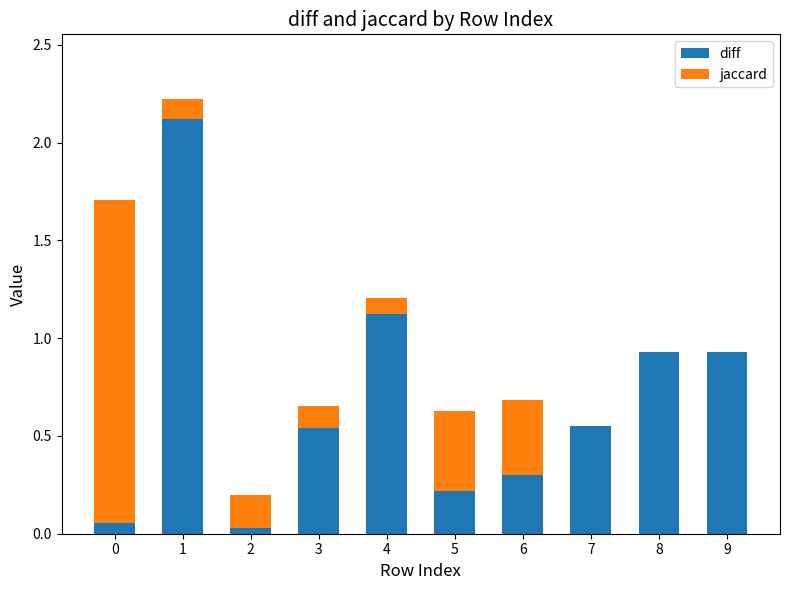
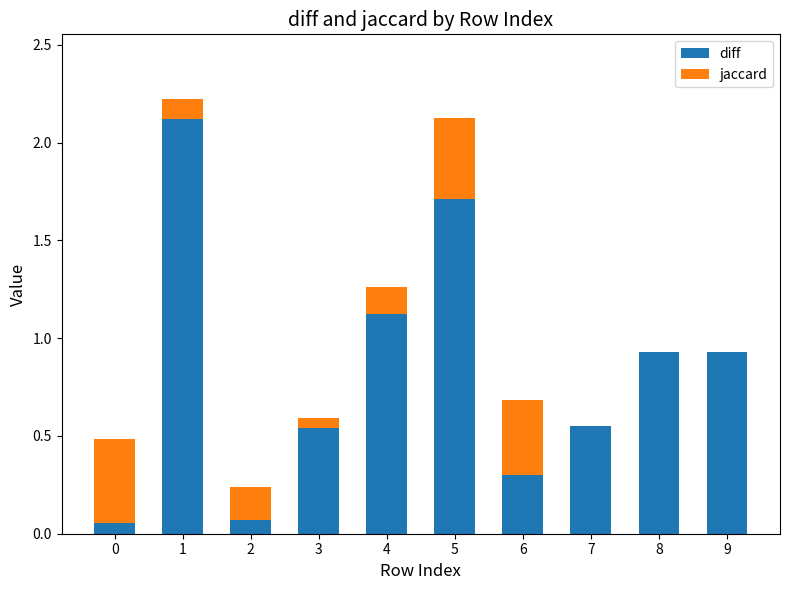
jaccard, 0: 1.65 -> 0.43
diff, 2: 0.03 -> 0.07
jaccard, 3: 0.11 -> 0.05
jaccard, 4: 0.08 -> 0.14
diff, 5: 0.22 -> 1.71
